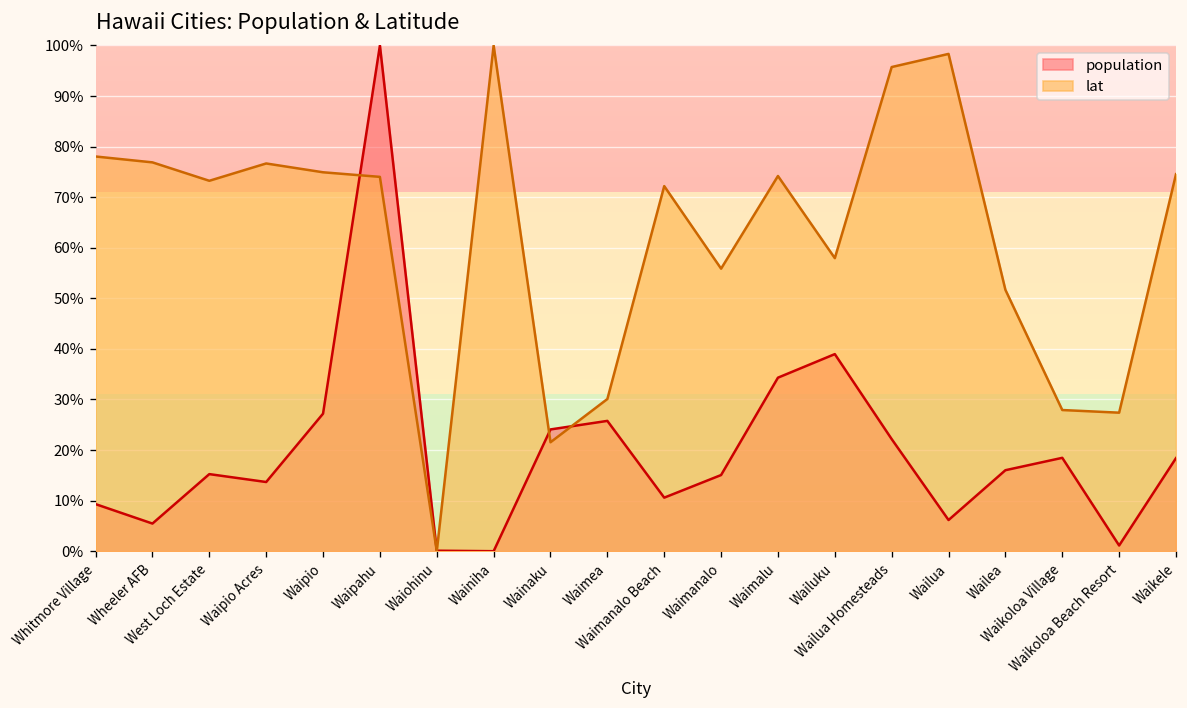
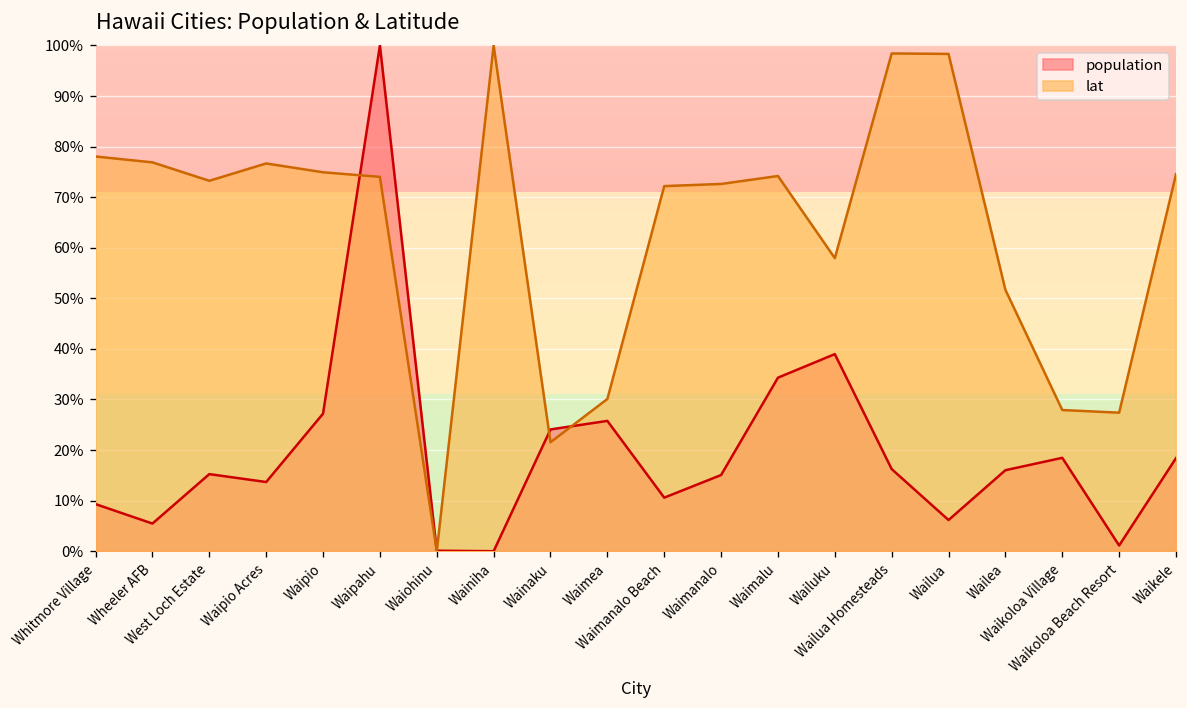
lat, Waimanalo: 56% -> 73%
population, Wailua Homesteads: 22% -> 16%
lat, Wailua Homesteads: 96% -> 98%
